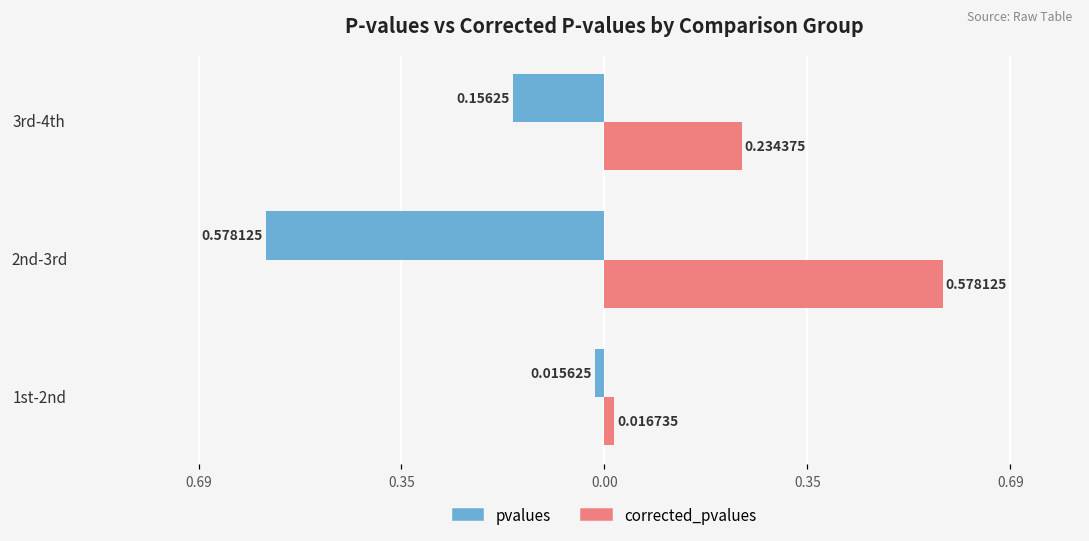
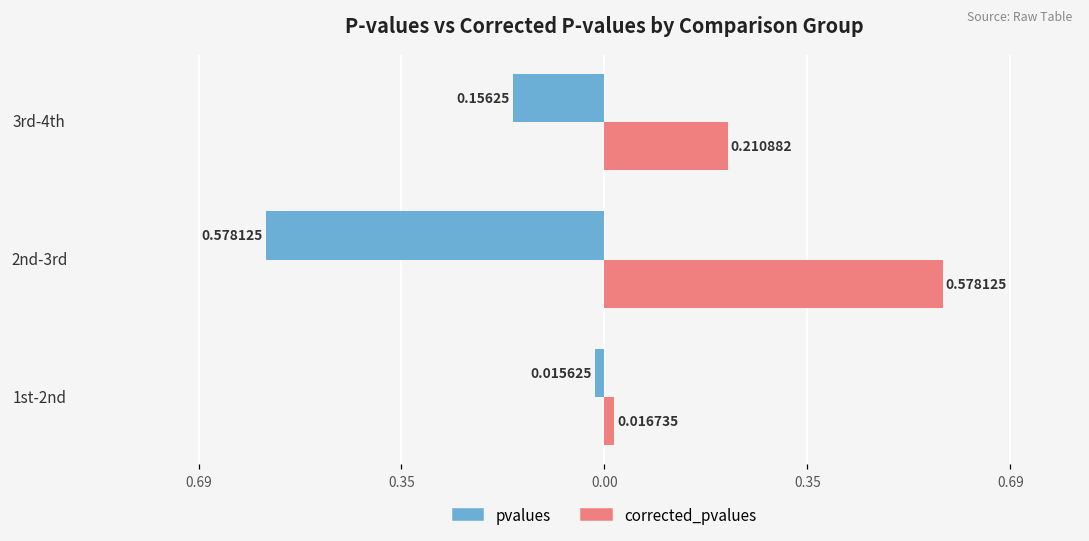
corrected_pvalues, 3rd-4th: 0.234375 -> 0.210882
